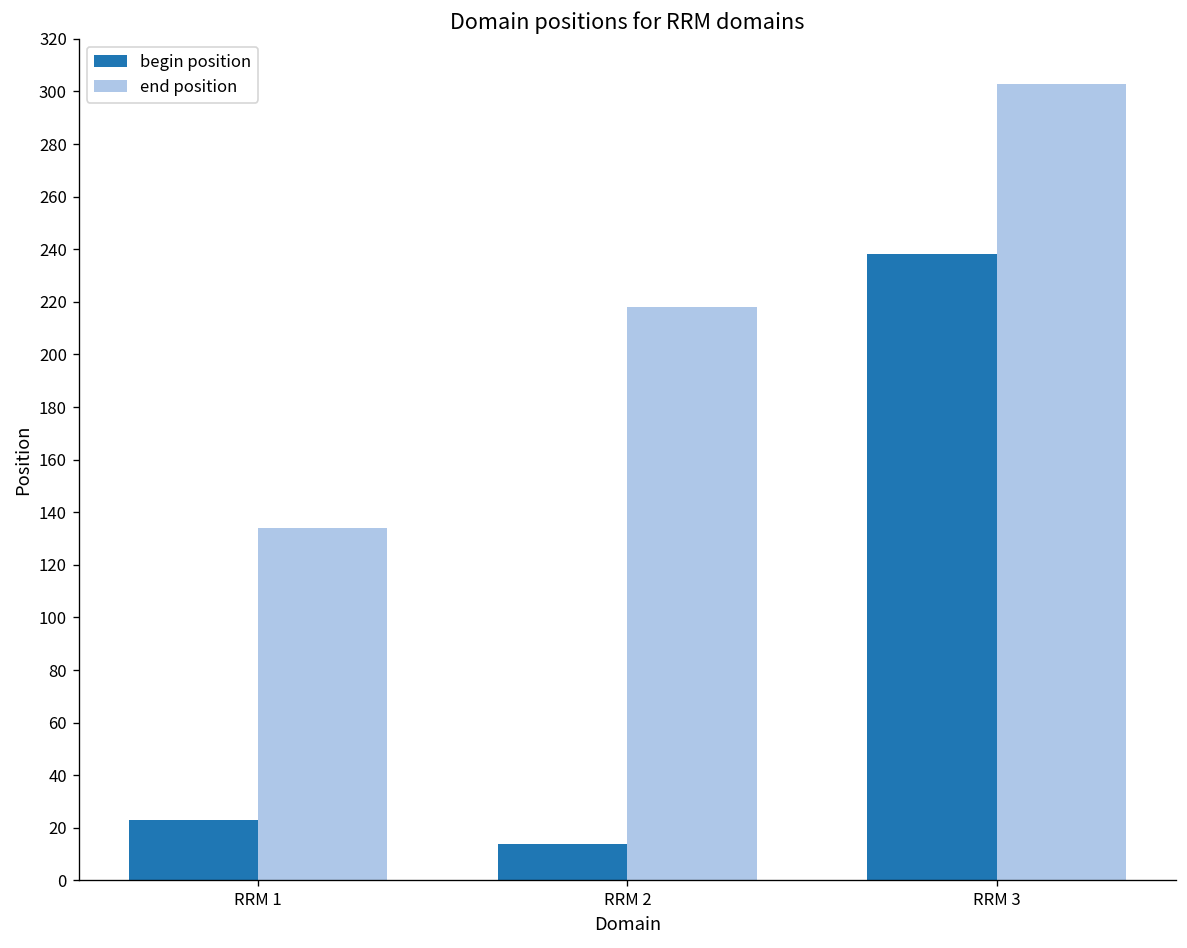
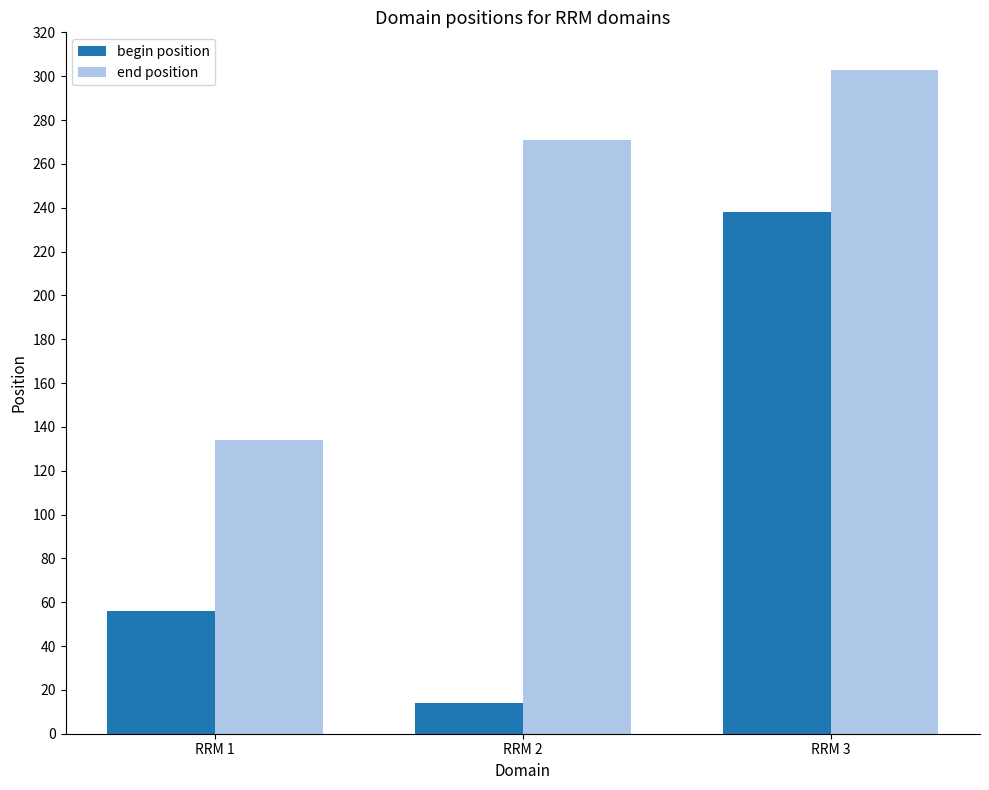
begin position, RRM 1: 23 -> 56
end position, RRM 2: 218 -> 271
